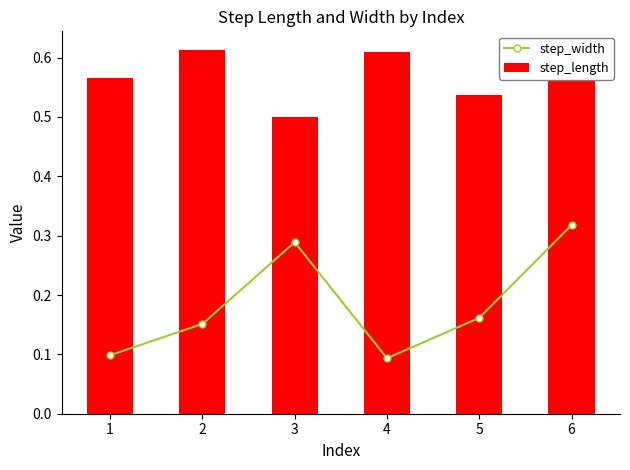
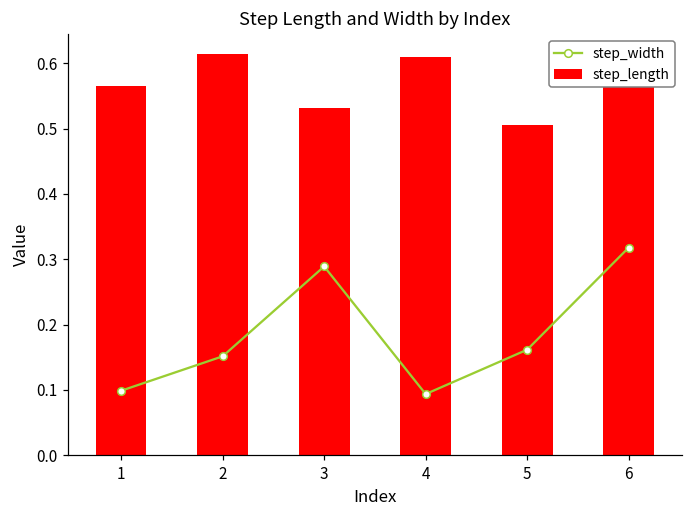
step_length, 3: 0.50 -> 0.53
step_length, 5: 0.54 -> 0.51
